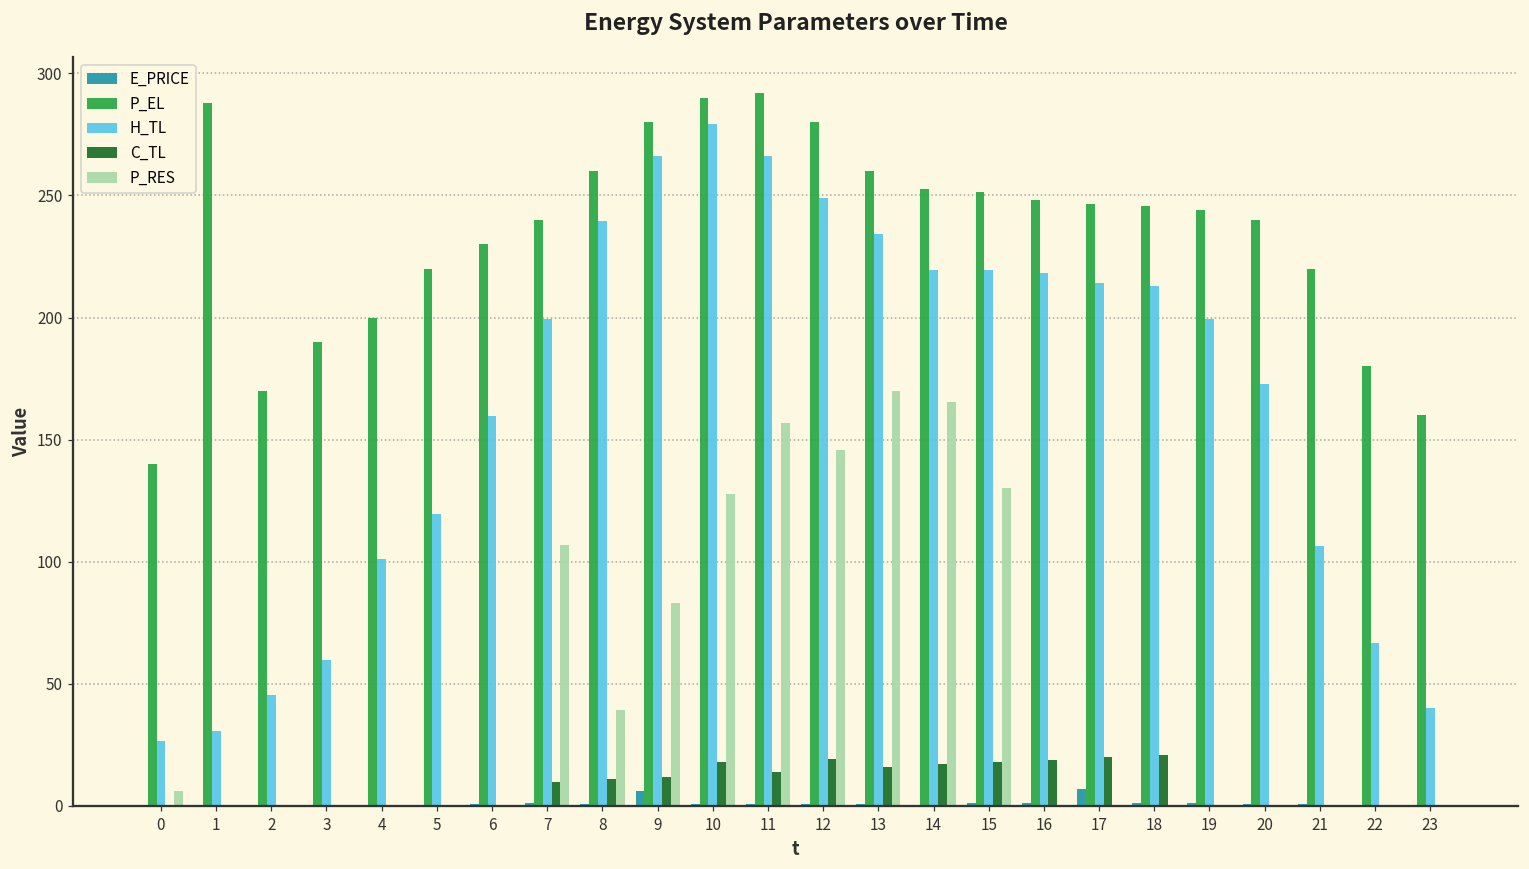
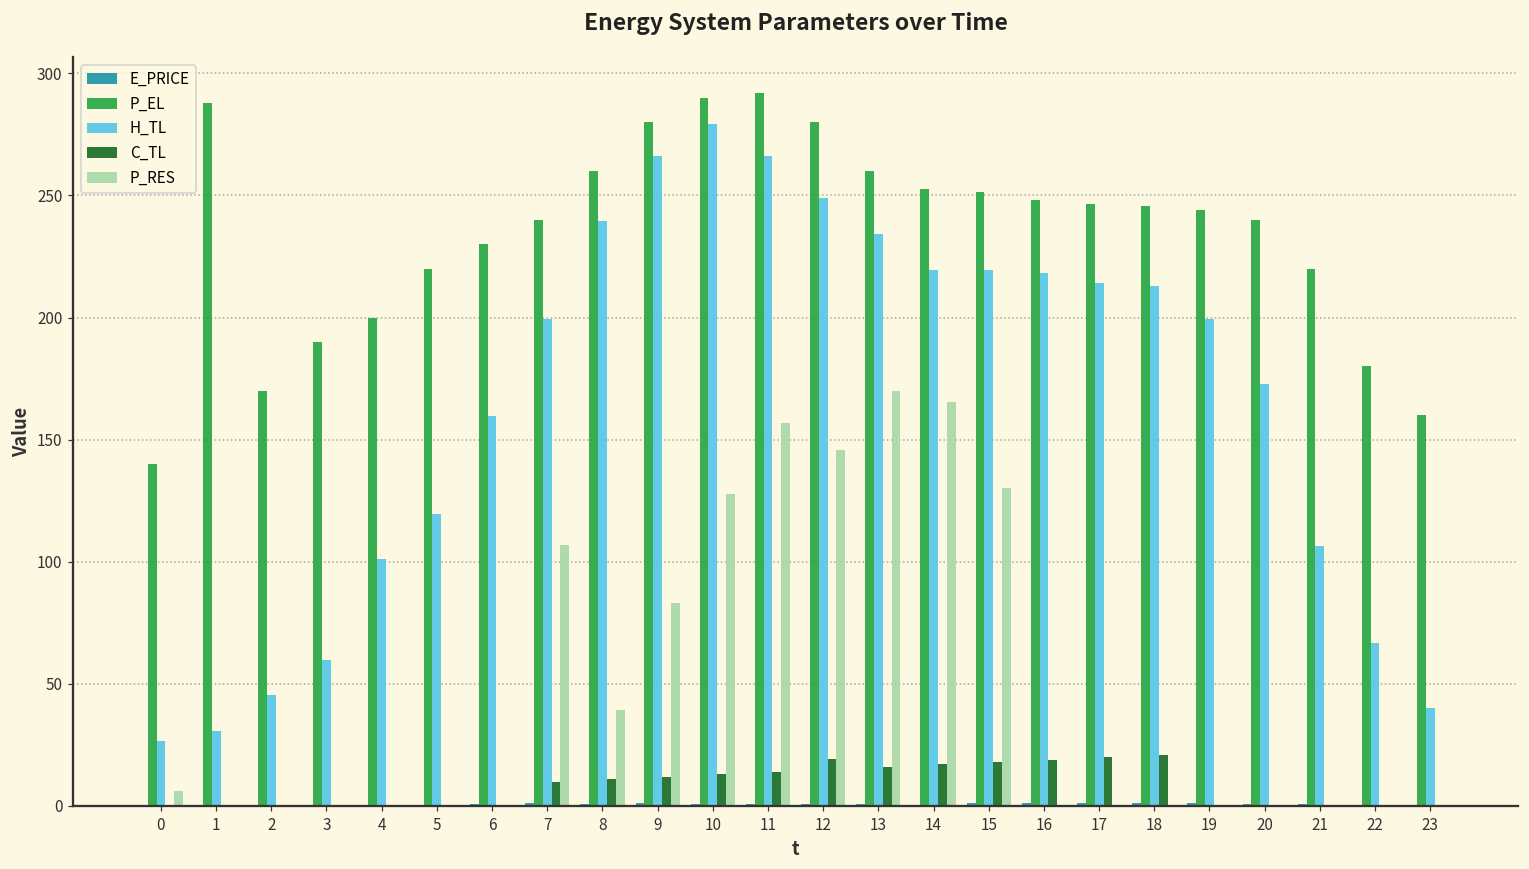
E_PRICE, 9: 6 -> 1
C_TL, 10: 18 -> 13
E_PRICE, 17: 7 -> 1
